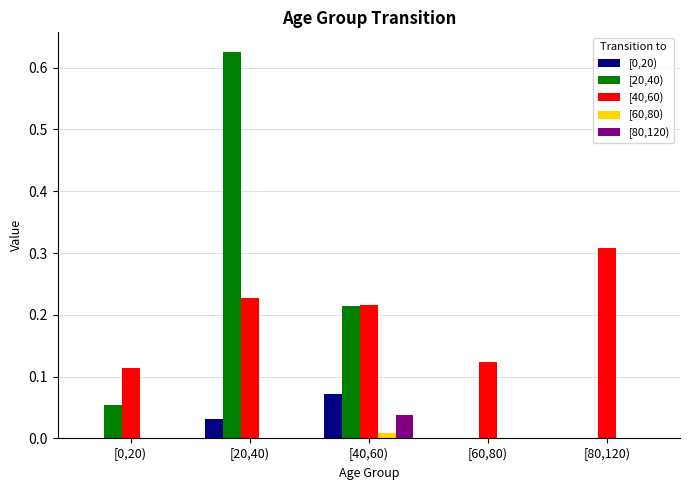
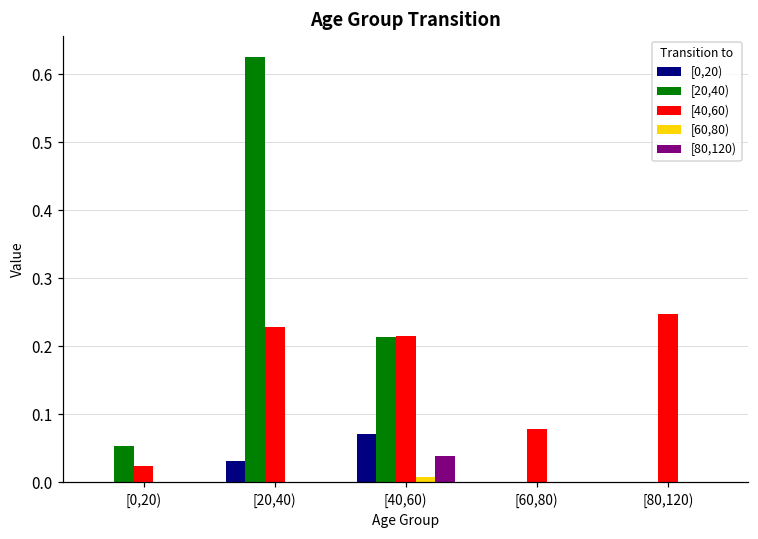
[40,60), [0,20): 0.11 -> 0.02
[40,60), [60,80): 0.12 -> 0.08
[40,60), [80,120): 0.31 -> 0.25
